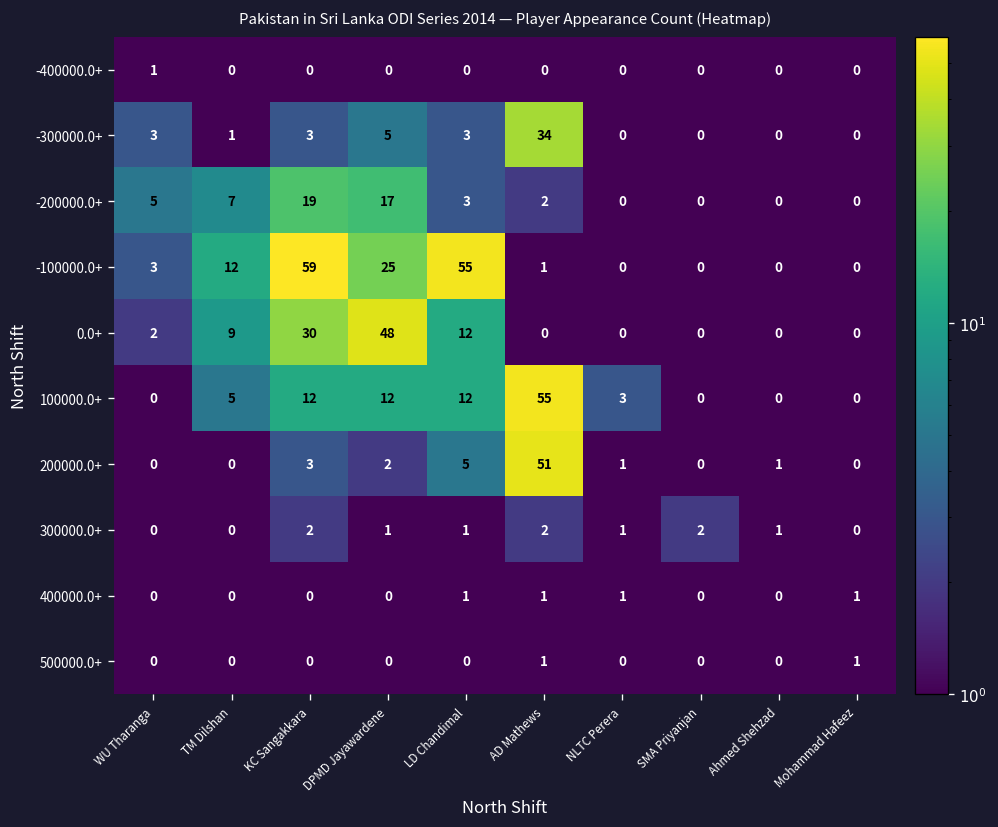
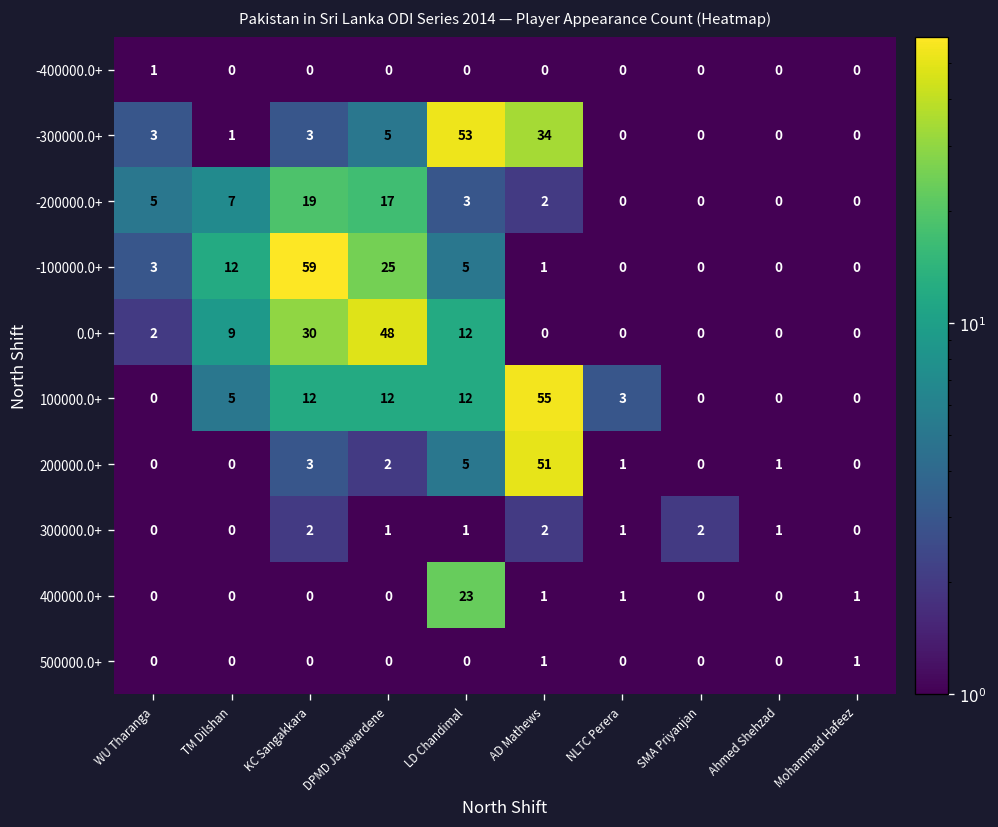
-300000.0+, LD Chandimal: 3 -> 53
-100000.0+, LD Chandimal: 55 -> 5
400000.0+, LD Chandimal: 1 -> 23
